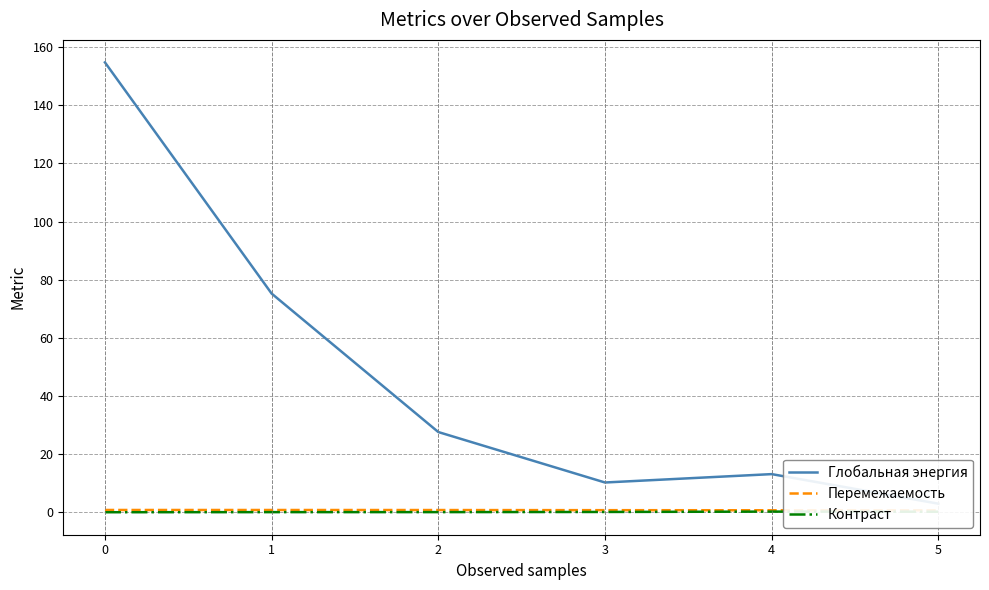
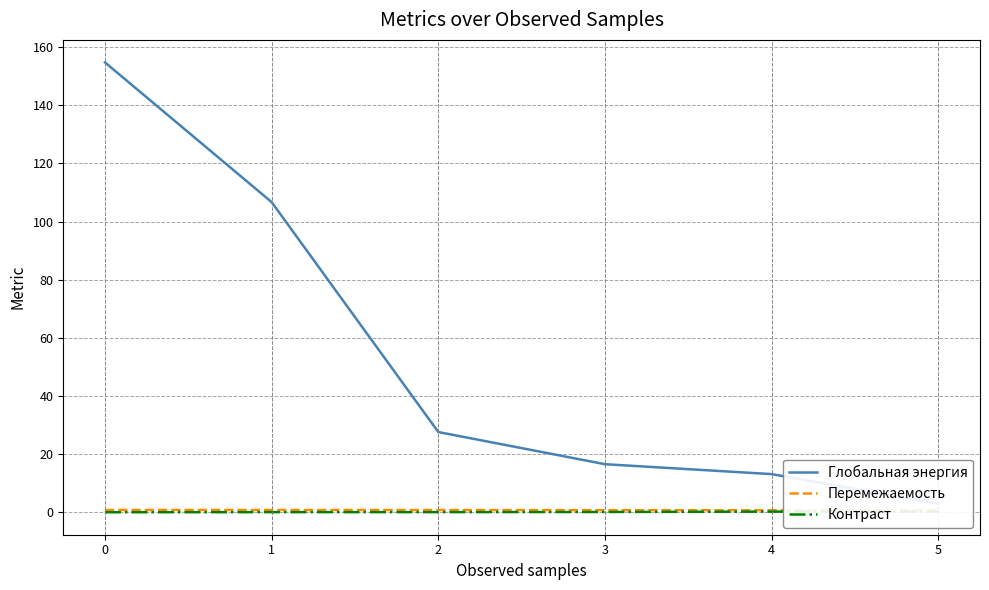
Глобальная энергия, 1: 75 -> 107
Глобальная энергия, 3: 10 -> 17
